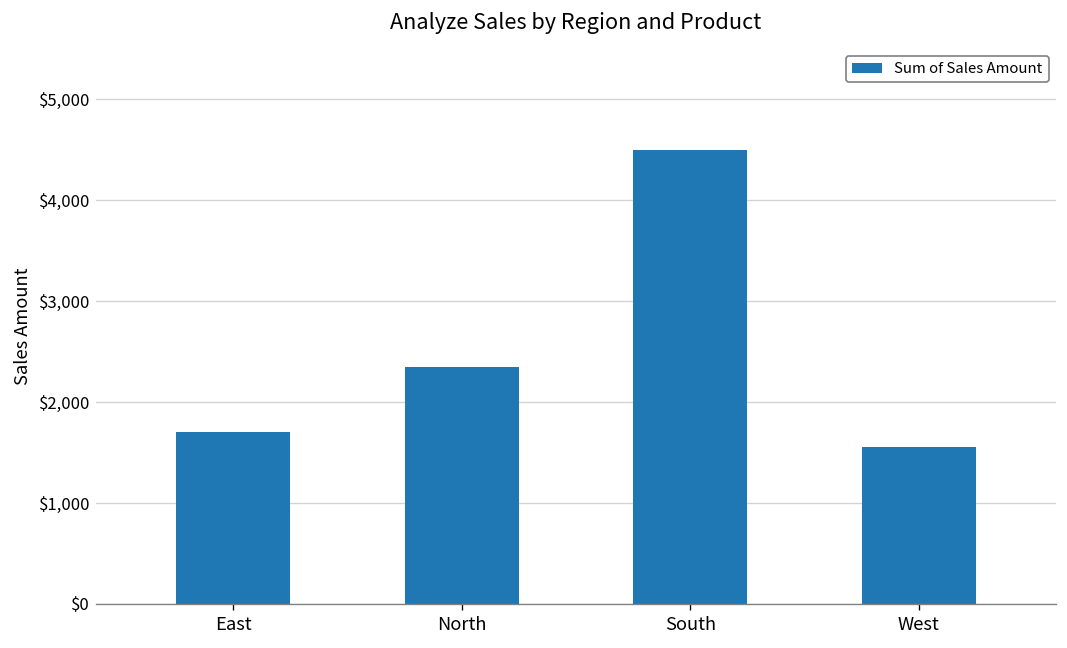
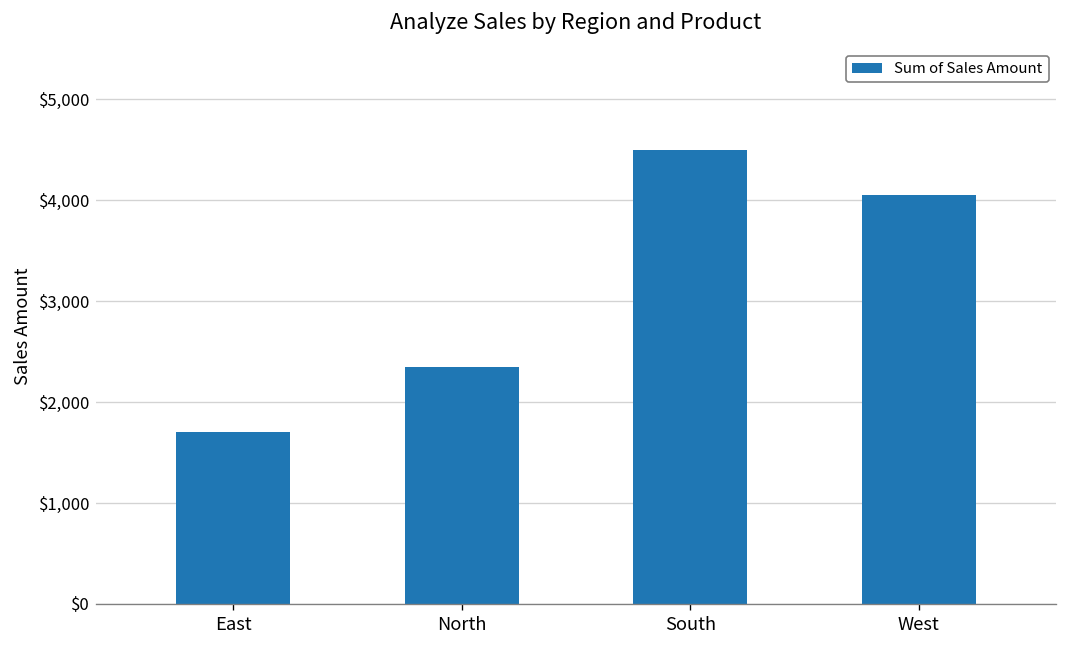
West: $1,600 -> $4,100
